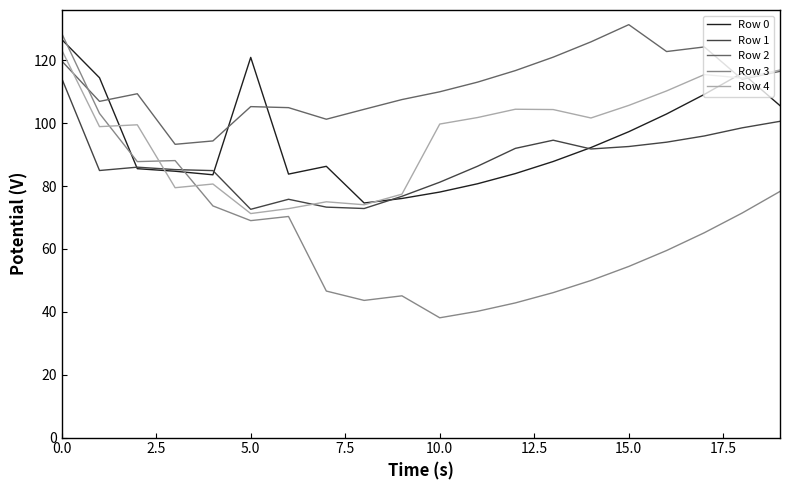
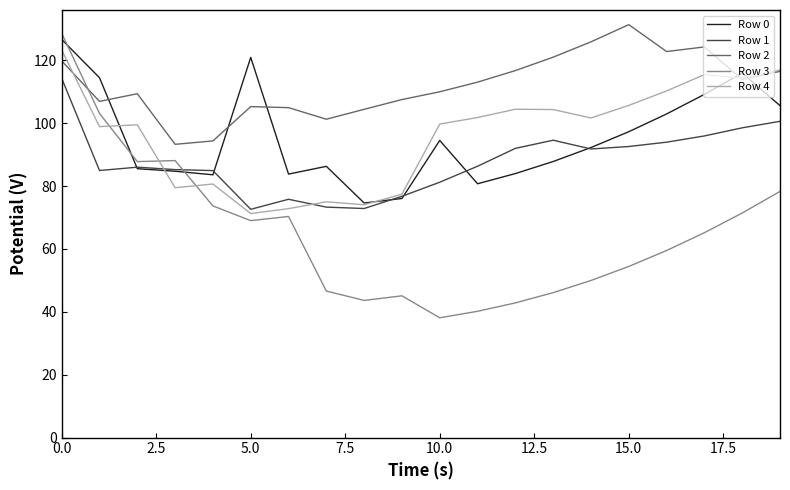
Row 0, 10.0: 78 -> 95
